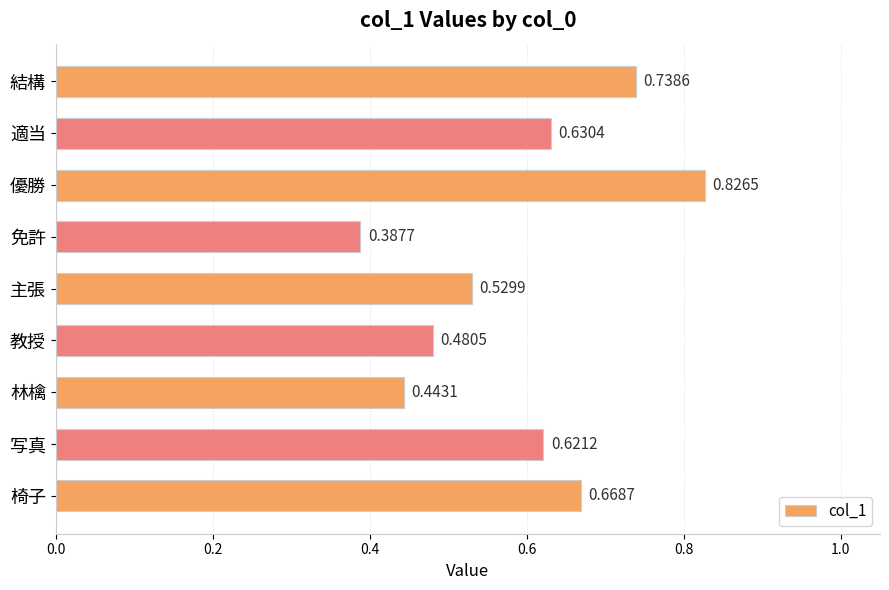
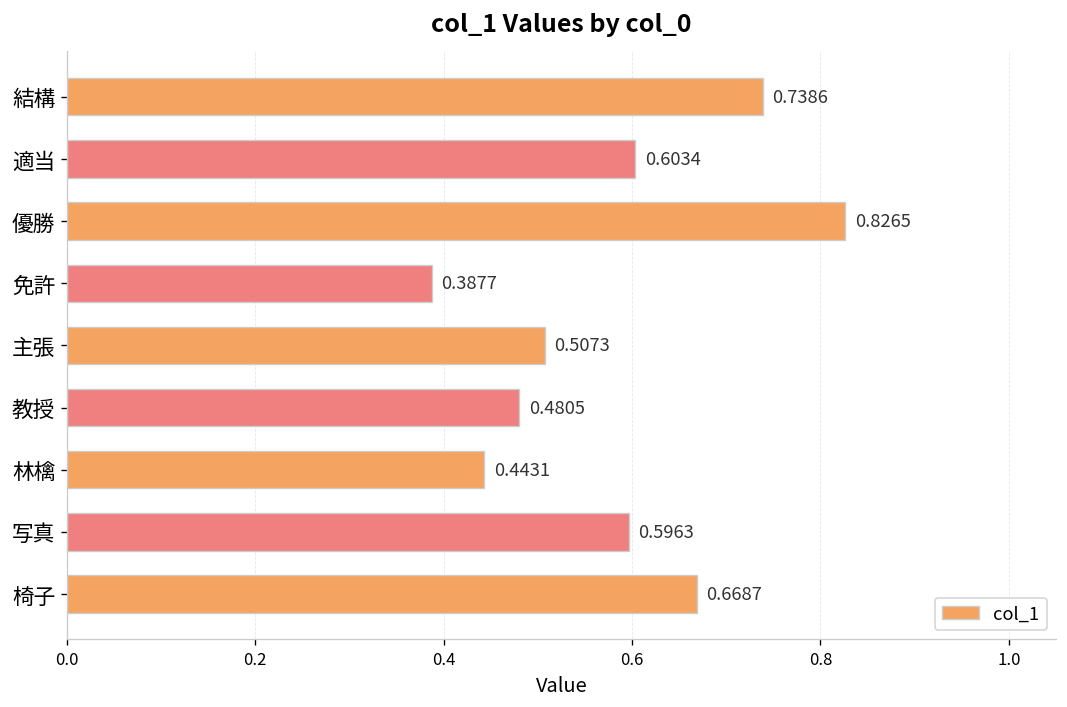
適当: 0.6304 -> 0.6034
主張: 0.5299 -> 0.5073
写真: 0.6212 -> 0.5963
